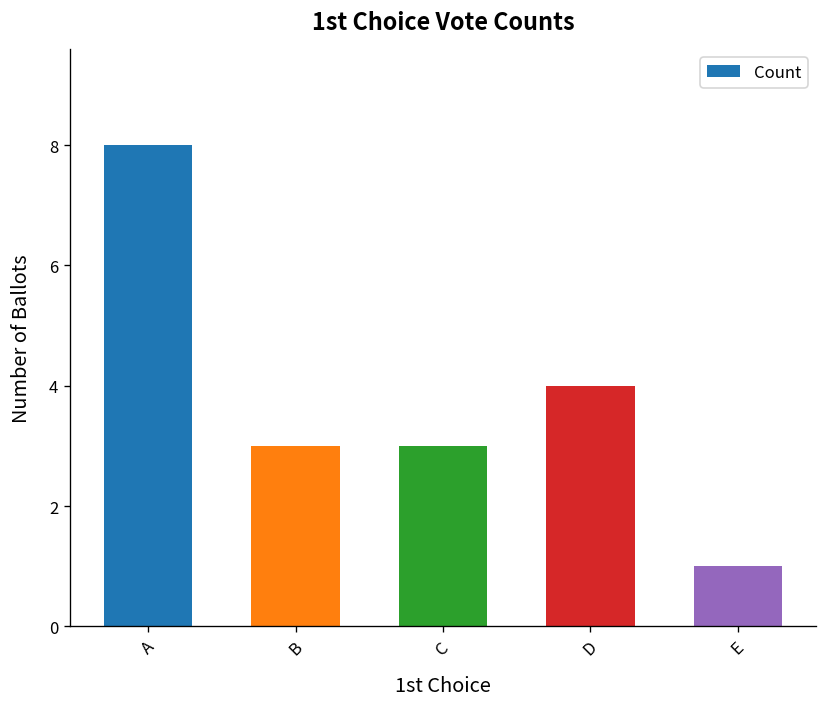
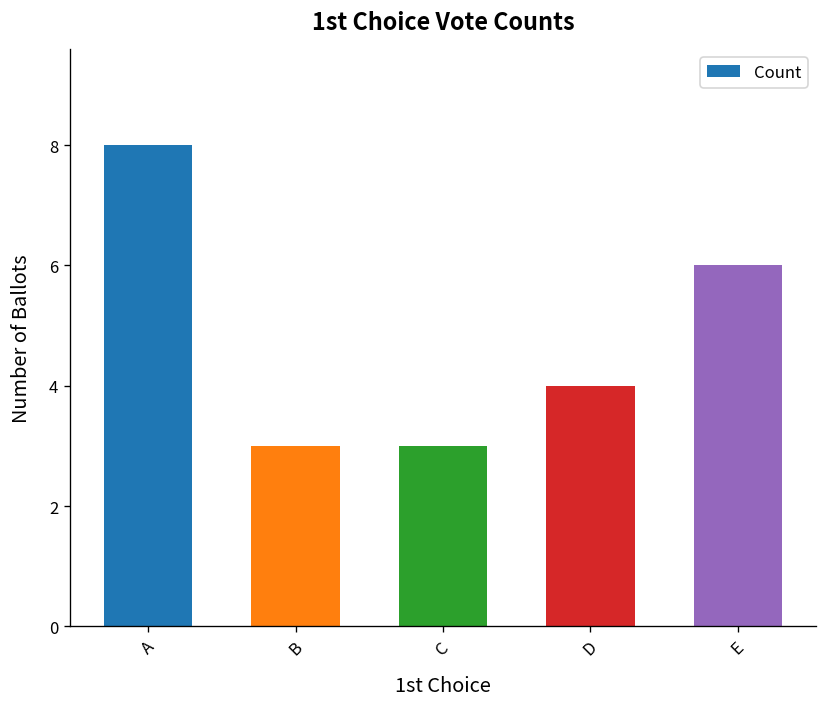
E: 1 -> 6
